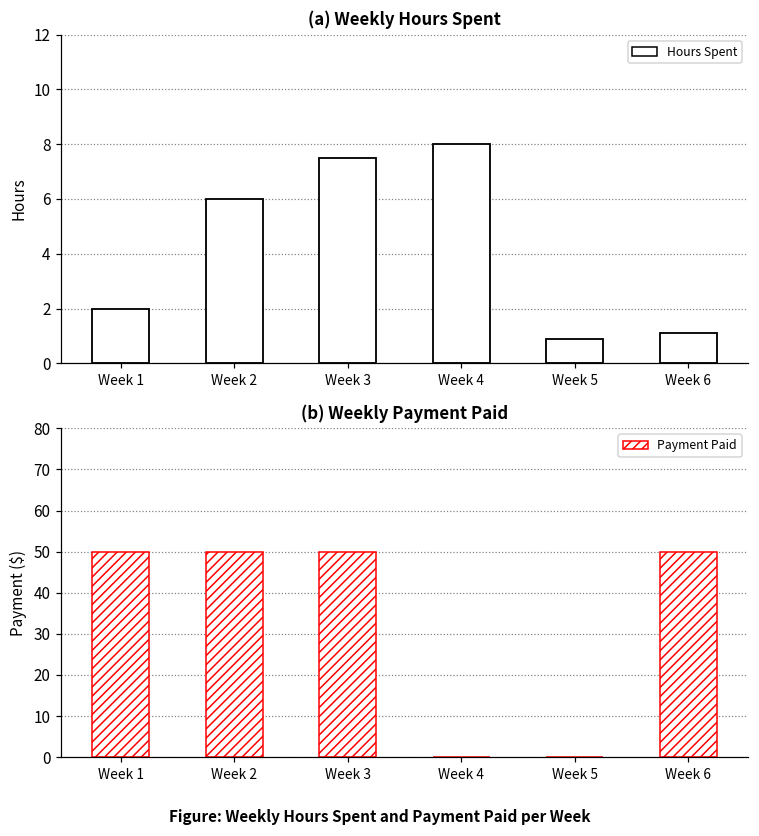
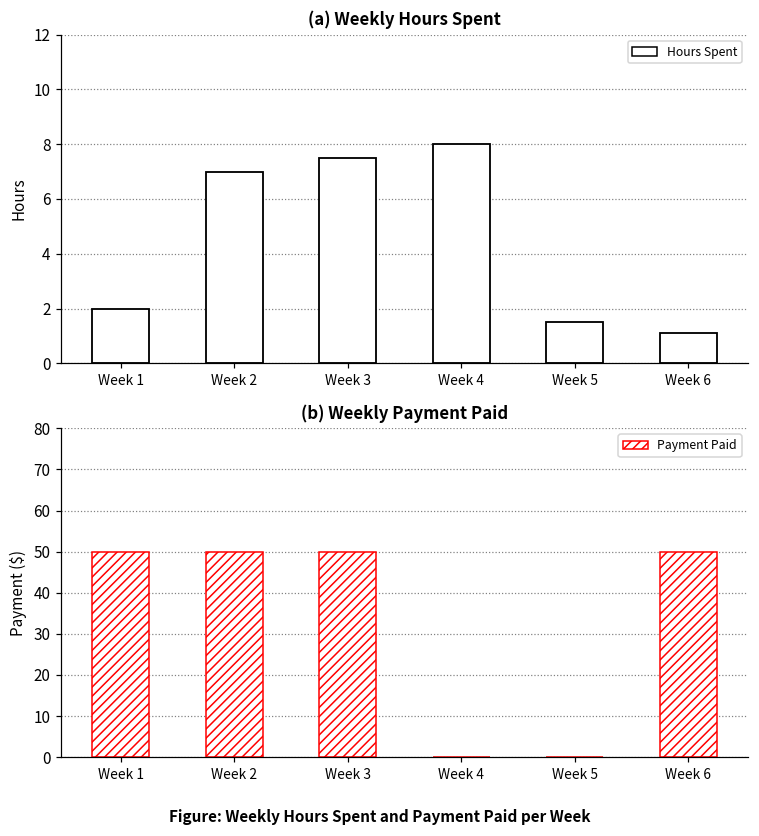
(a) Weekly Hours Spent, Week 2: 6 -> 7
(a) Weekly Hours Spent, Week 5: 0.9 -> 1.5
